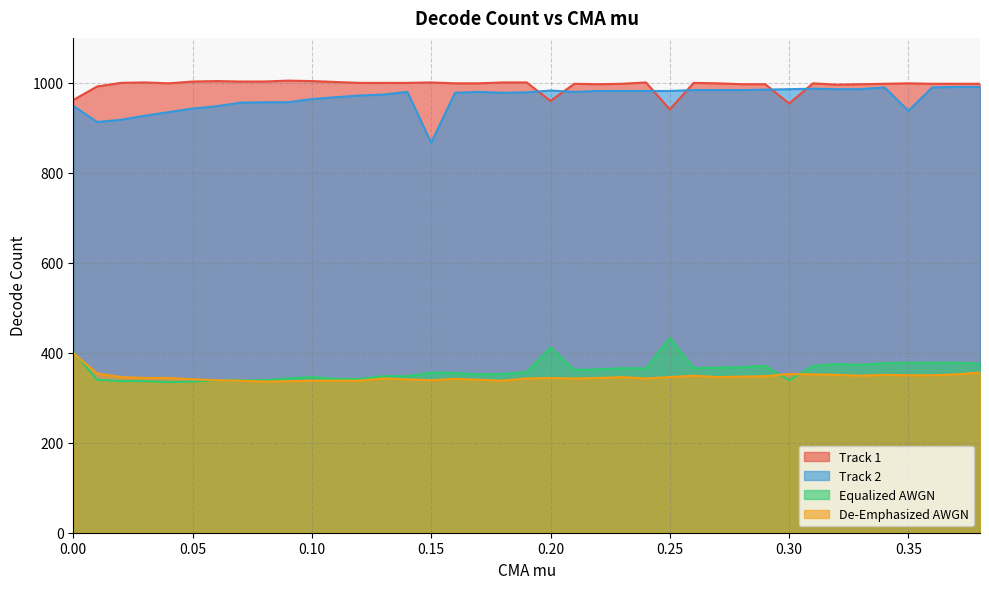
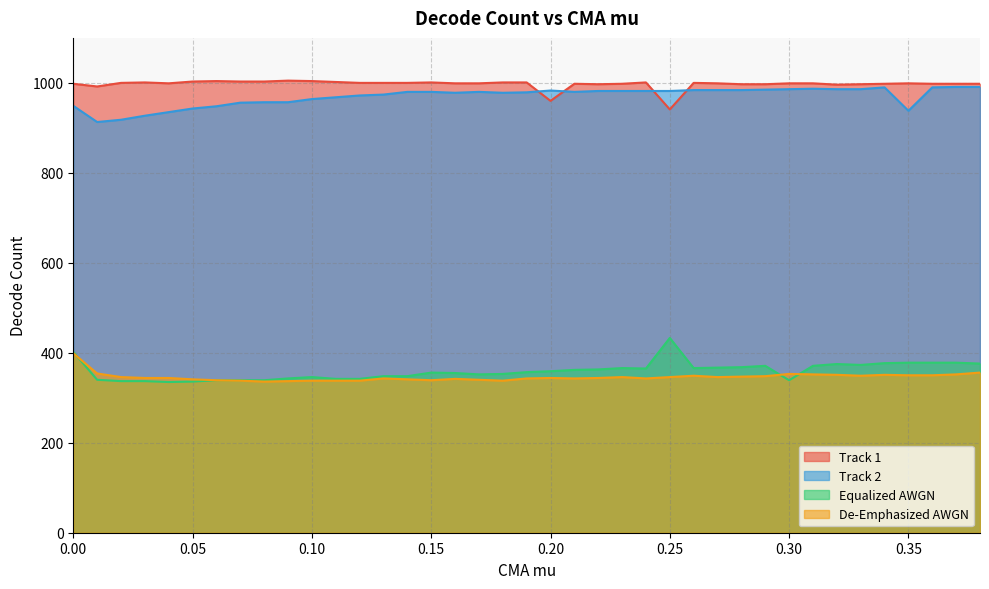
Track 1, 0.00: 960 -> 1000
Track 2, 0.15: 870 -> 980
Equalized AWGN, 0.20: 410 -> 360
Track 1, 0.30: 950 -> 1000
